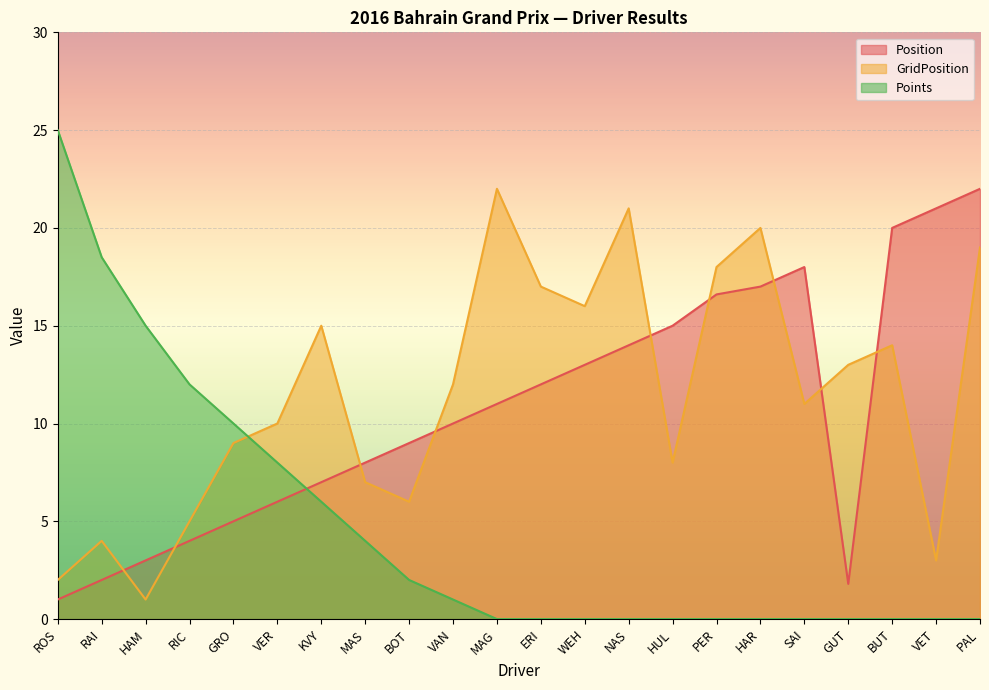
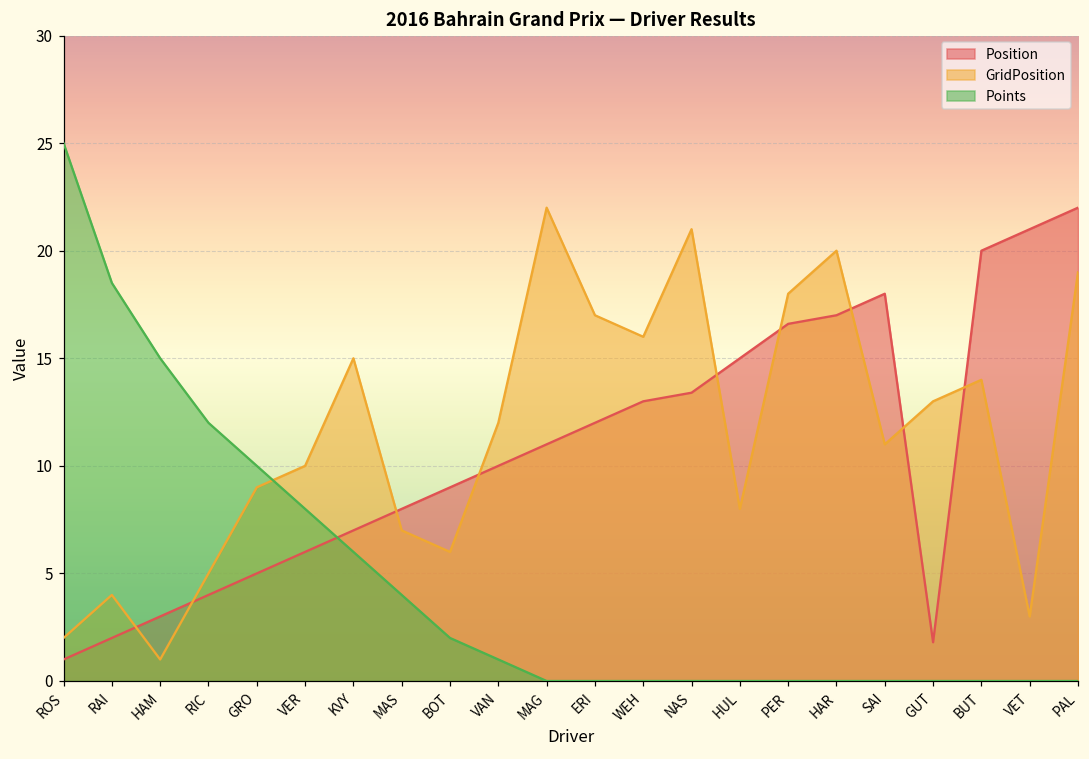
Position, NAS: 14.0 -> 13.4
